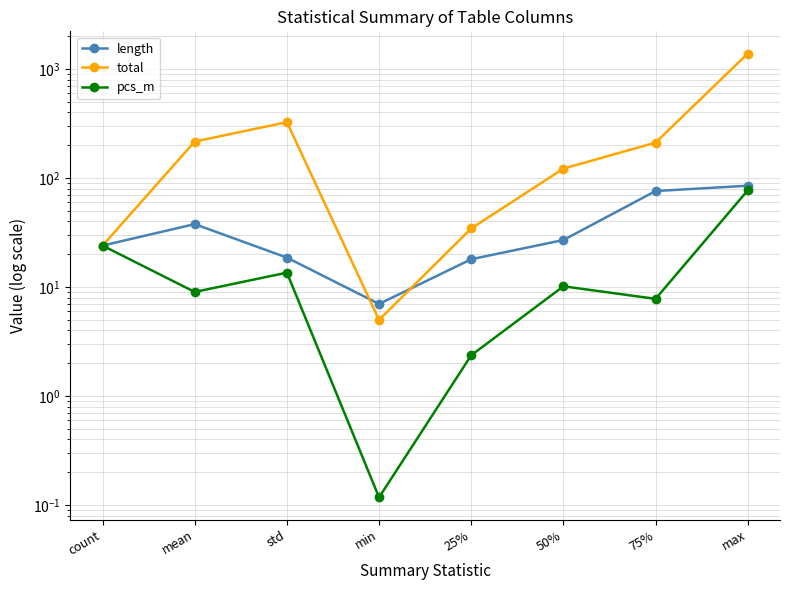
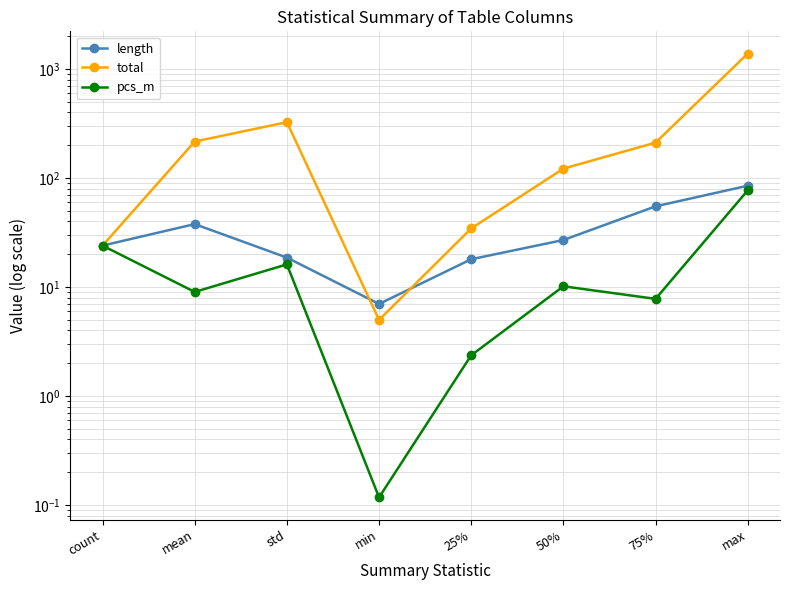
pcs_m, std: 14 -> 16
length, 75%: 80 -> 60
